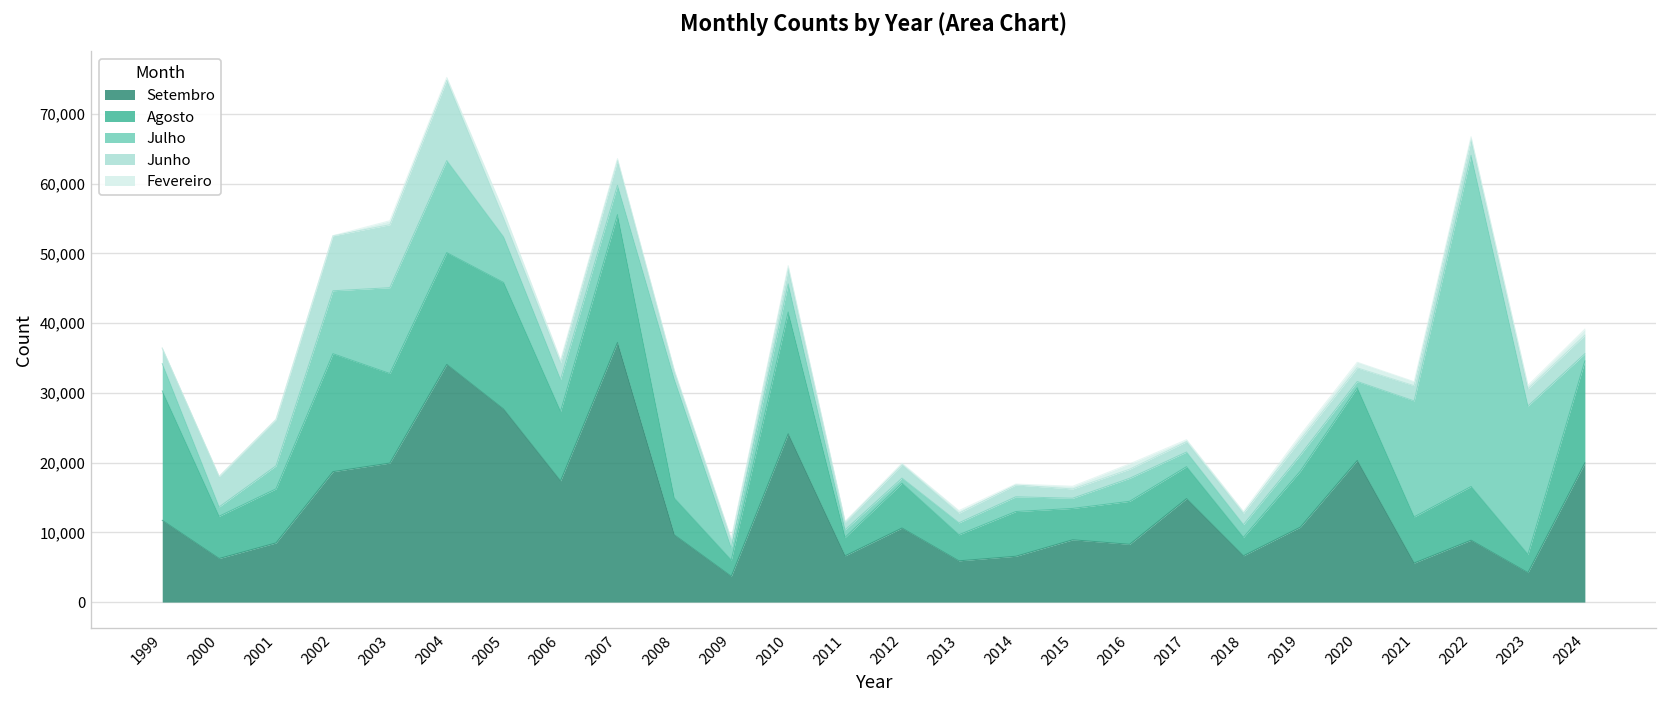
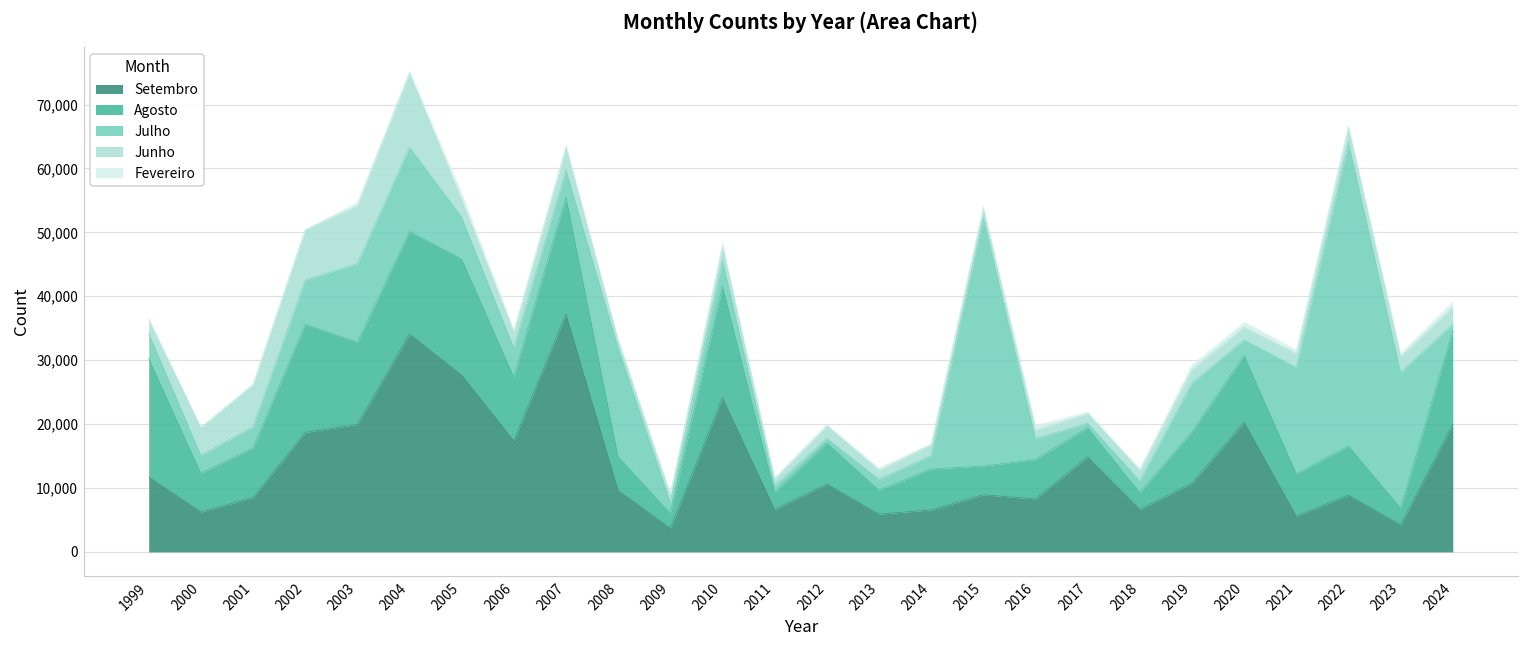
Julho, 2000: 1,000 -> 3,000
Julho, 2002: 9,000 -> 7,000
Julho, 2015: 1,000 -> 39,000
Julho, 2017: 2,000 -> 1,000
Julho, 2019: 2,000 -> 8,000
Julho, 2020: 1,000 -> 2,000
